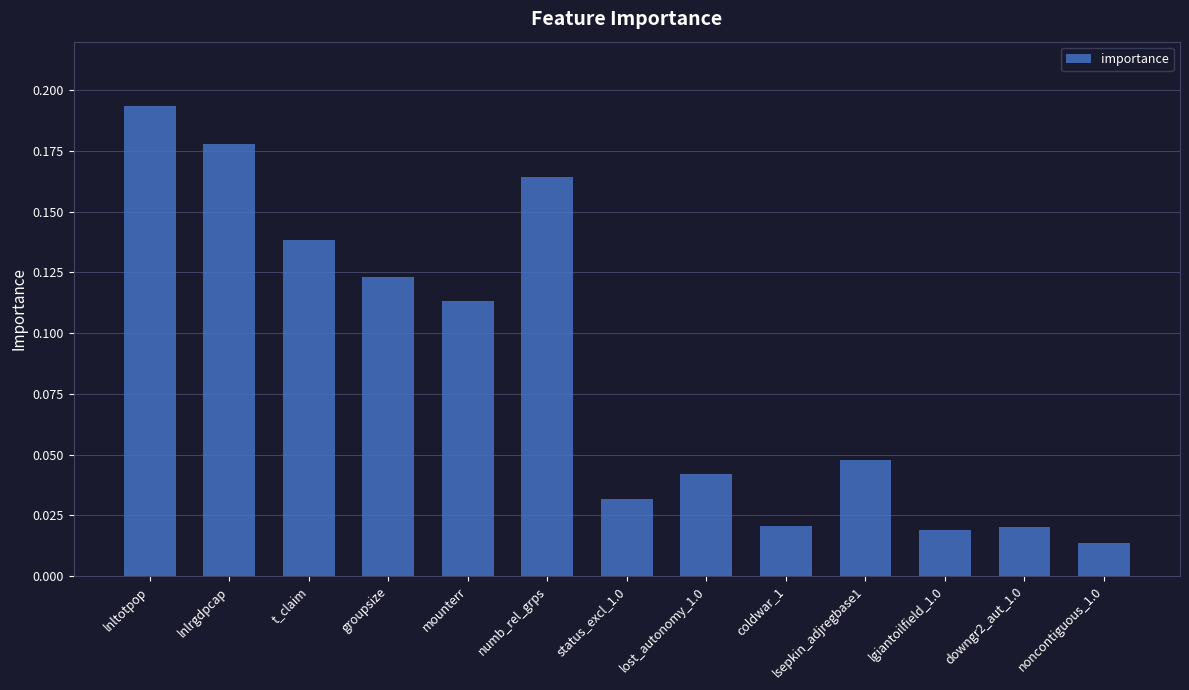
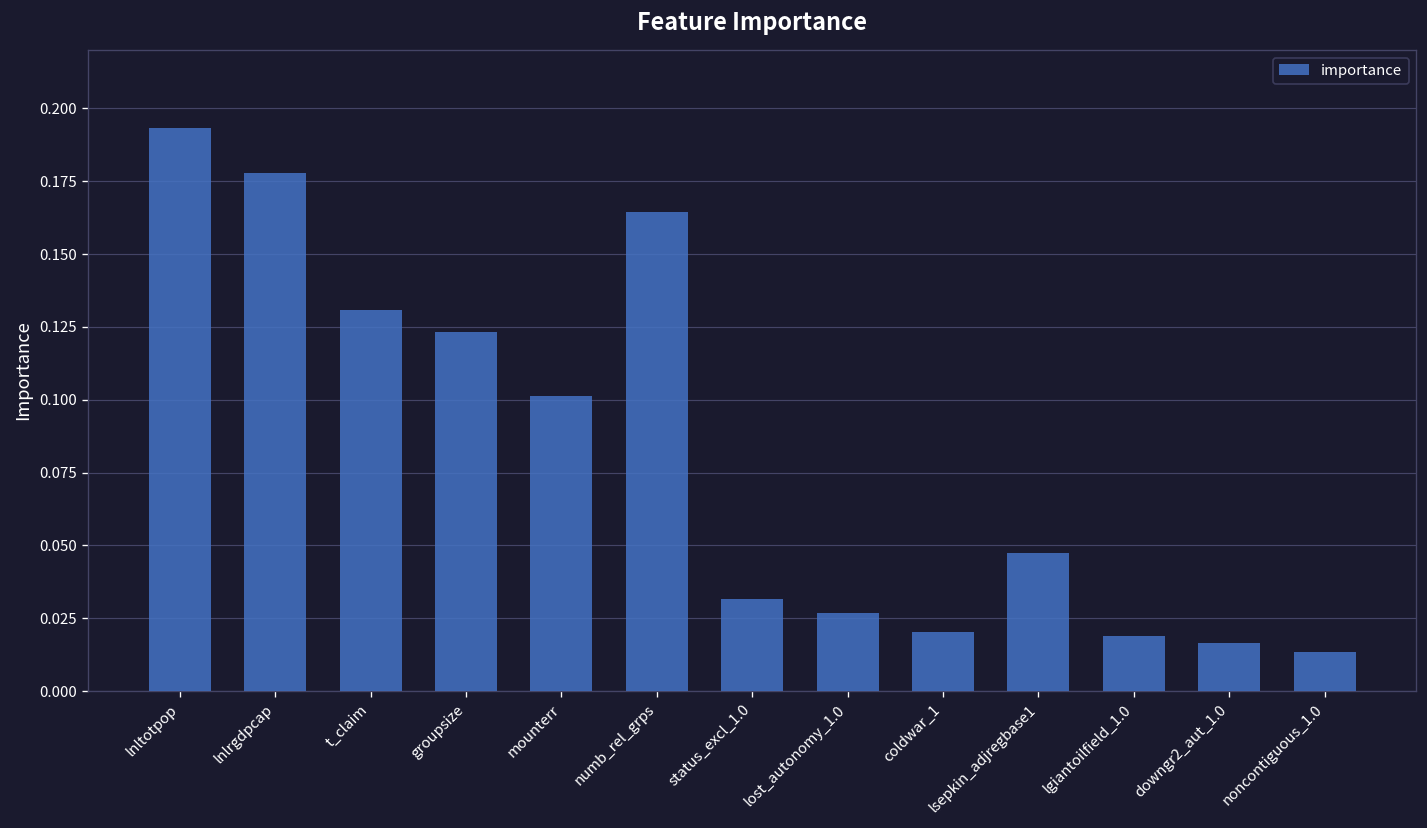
t_claim: 0.138 -> 0.131
mounterr: 0.113 -> 0.101
lost_autonomy_1.0: 0.042 -> 0.027
downgr2_aut_1.0: 0.020 -> 0.017
